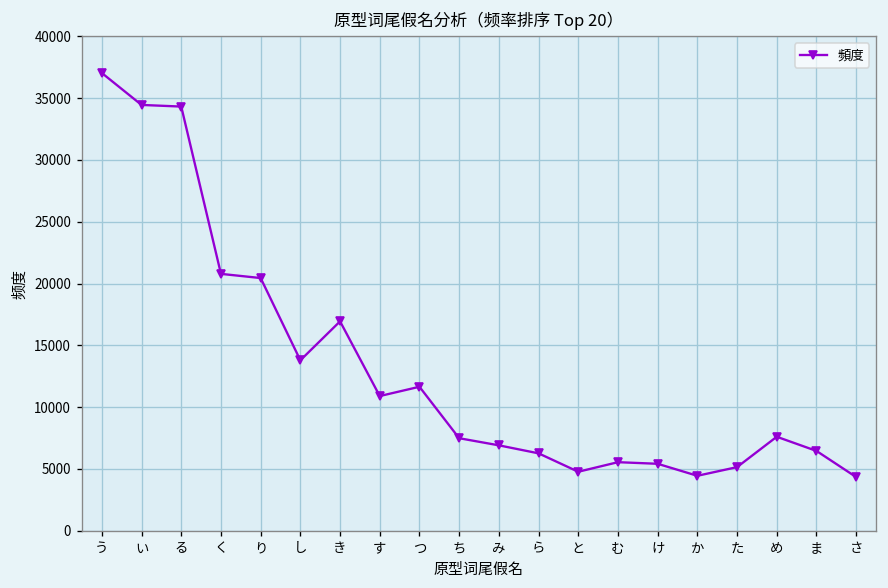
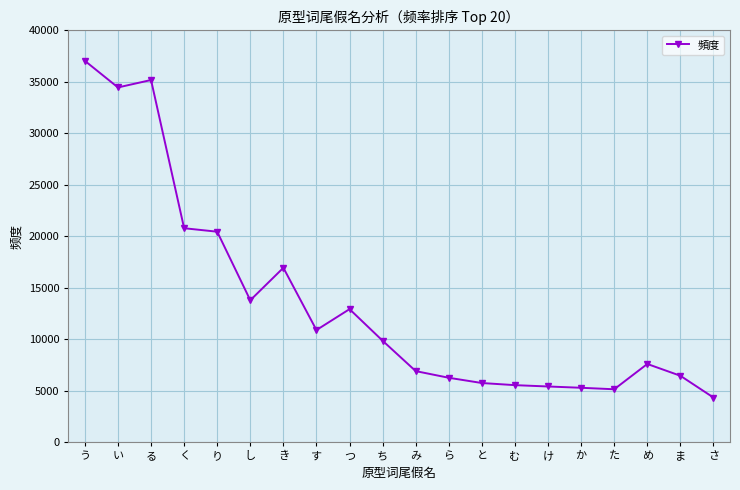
る: 34300 -> 35200
つ: 11600 -> 12900
ち: 7500 -> 9900
と: 4800 -> 5700
か: 4400 -> 5300
